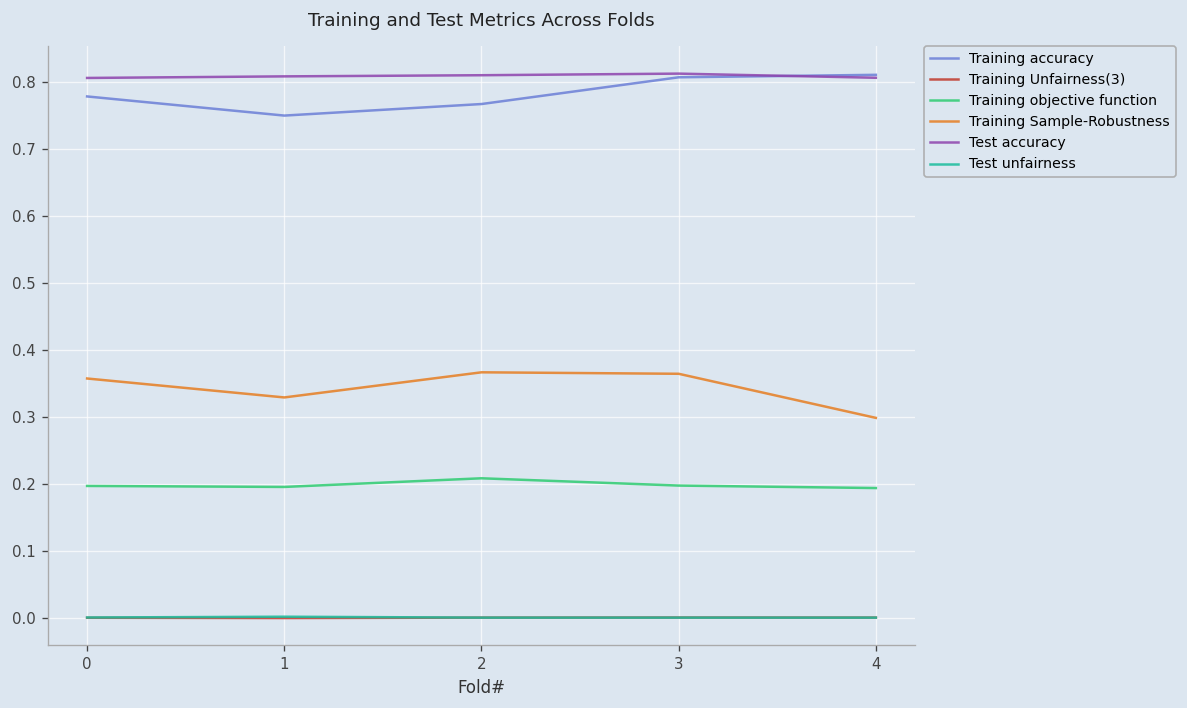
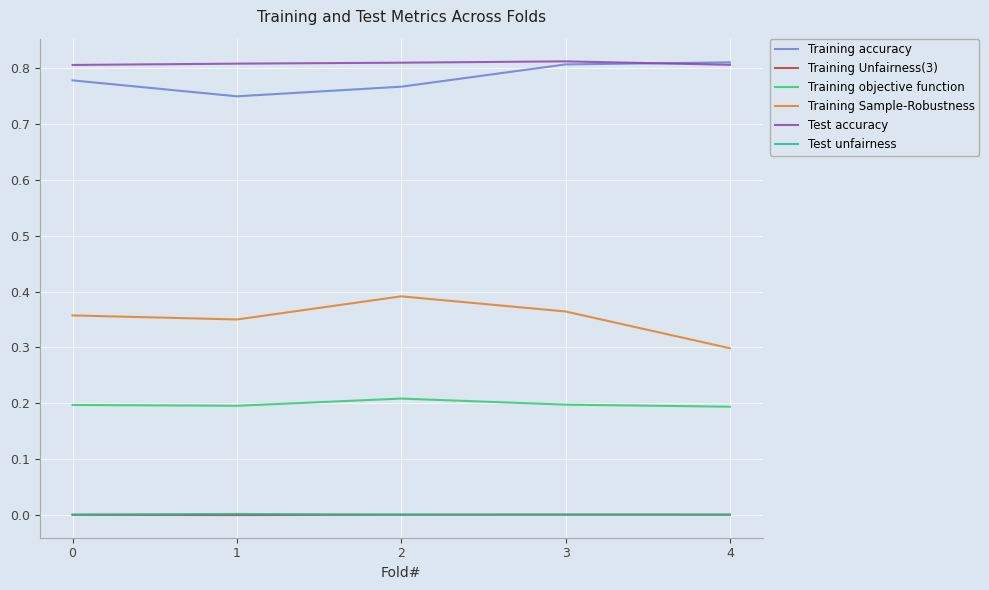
Training Sample-Robustness, 1: 0.33 -> 0.35
Training Sample-Robustness, 2: 0.37 -> 0.39
